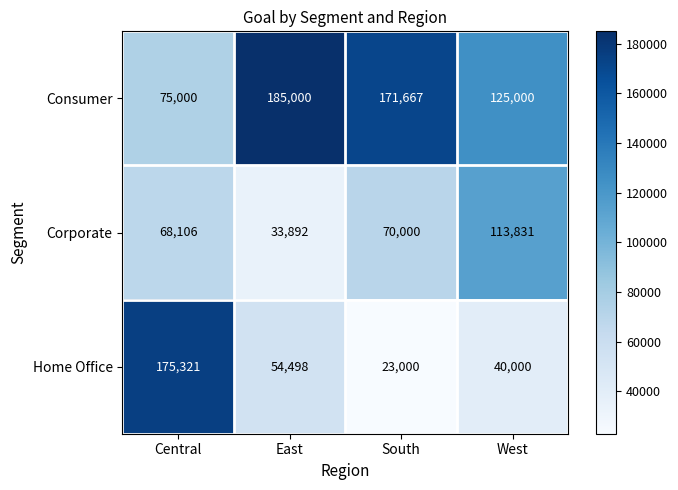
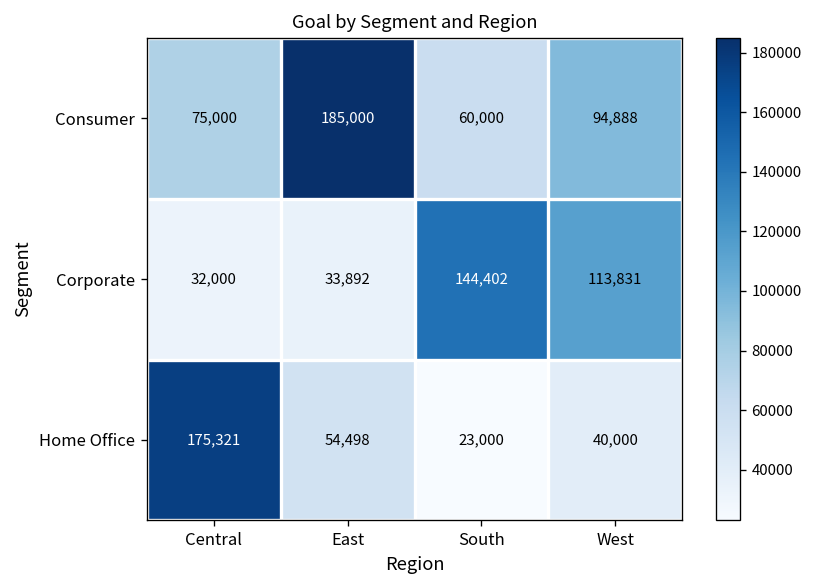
Consumer, South: 171,667 -> 60,000
Consumer, West: 125,000 -> 94,888
Corporate, Central: 68,106 -> 32,000
Corporate, South: 70,000 -> 144,402
